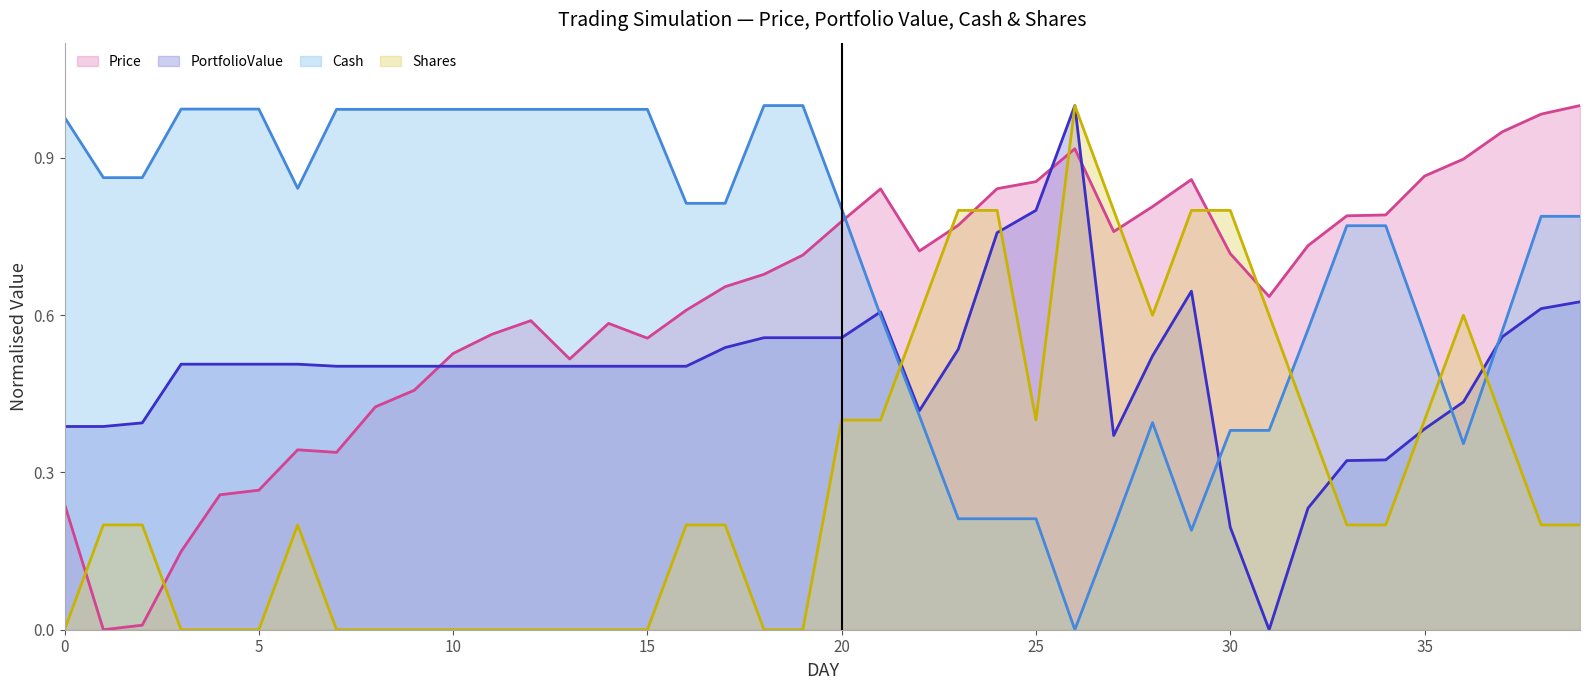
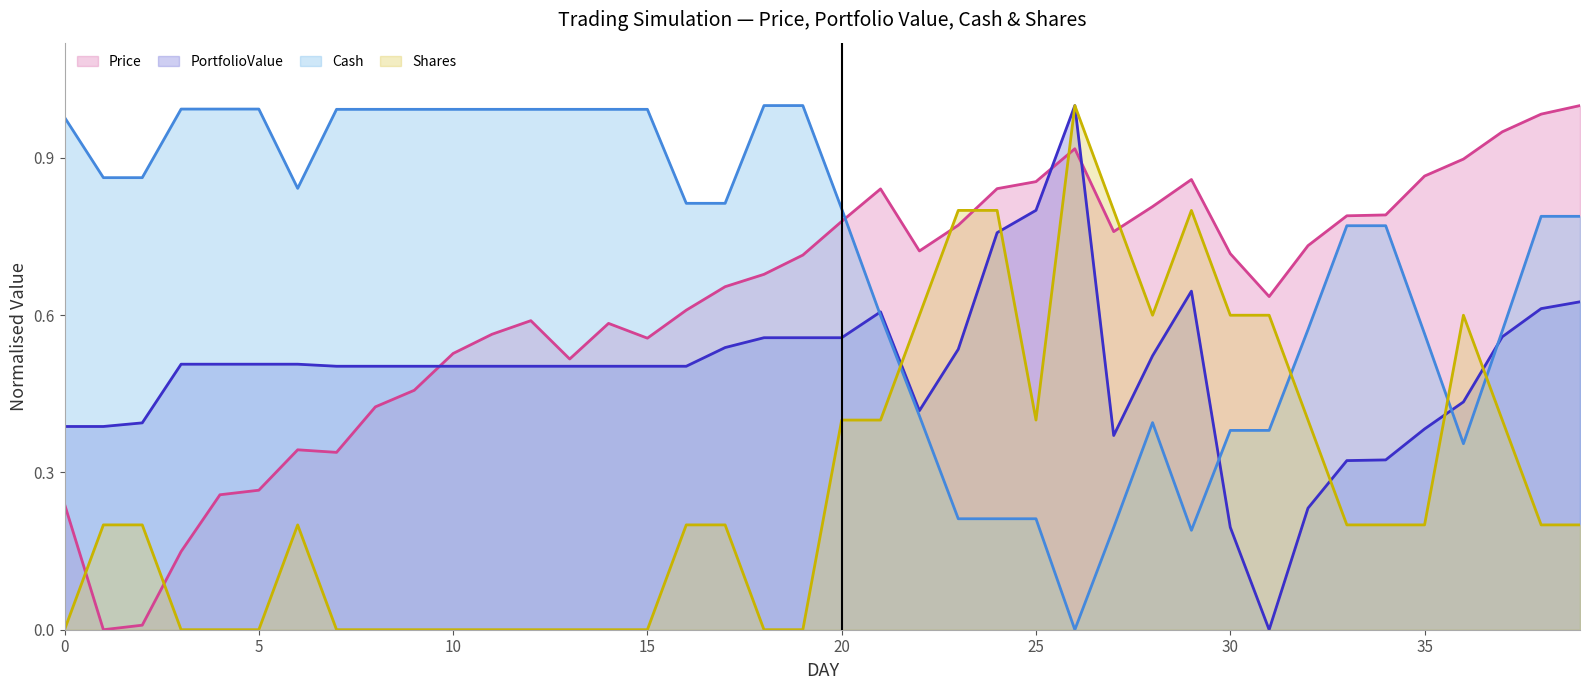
Shares, 30: 0.80 -> 0.60
Shares, 35: 0.40 -> 0.20
